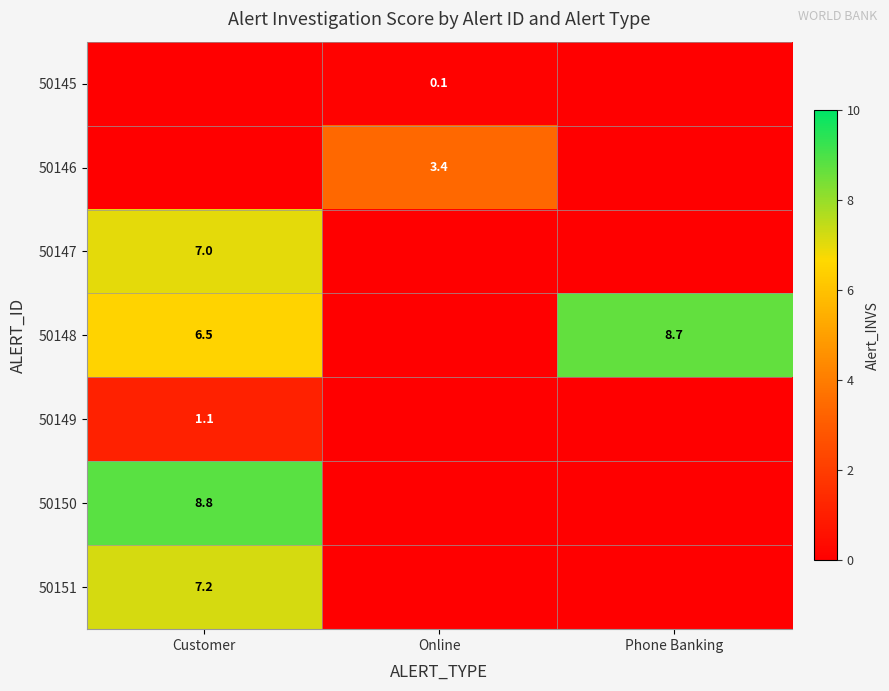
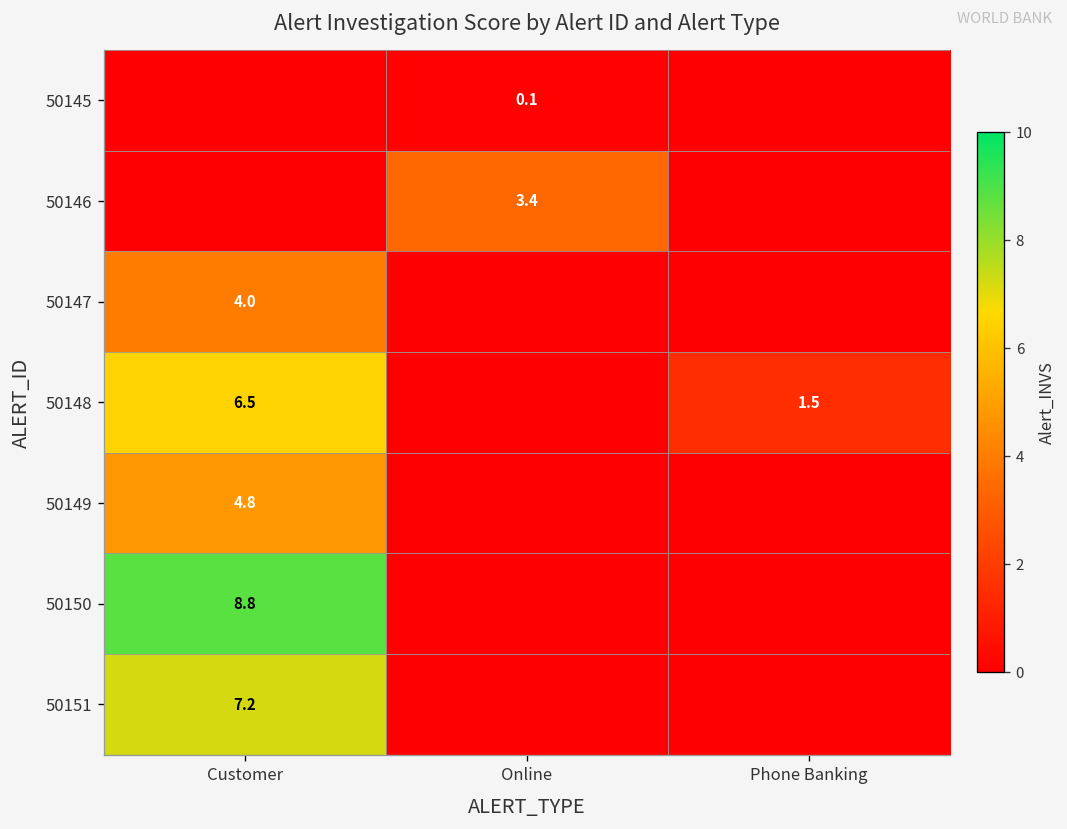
50147, Customer: 7.0 -> 4.0
50148, Phone Banking: 8.7 -> 1.5
50149, Customer: 1.1 -> 4.8
